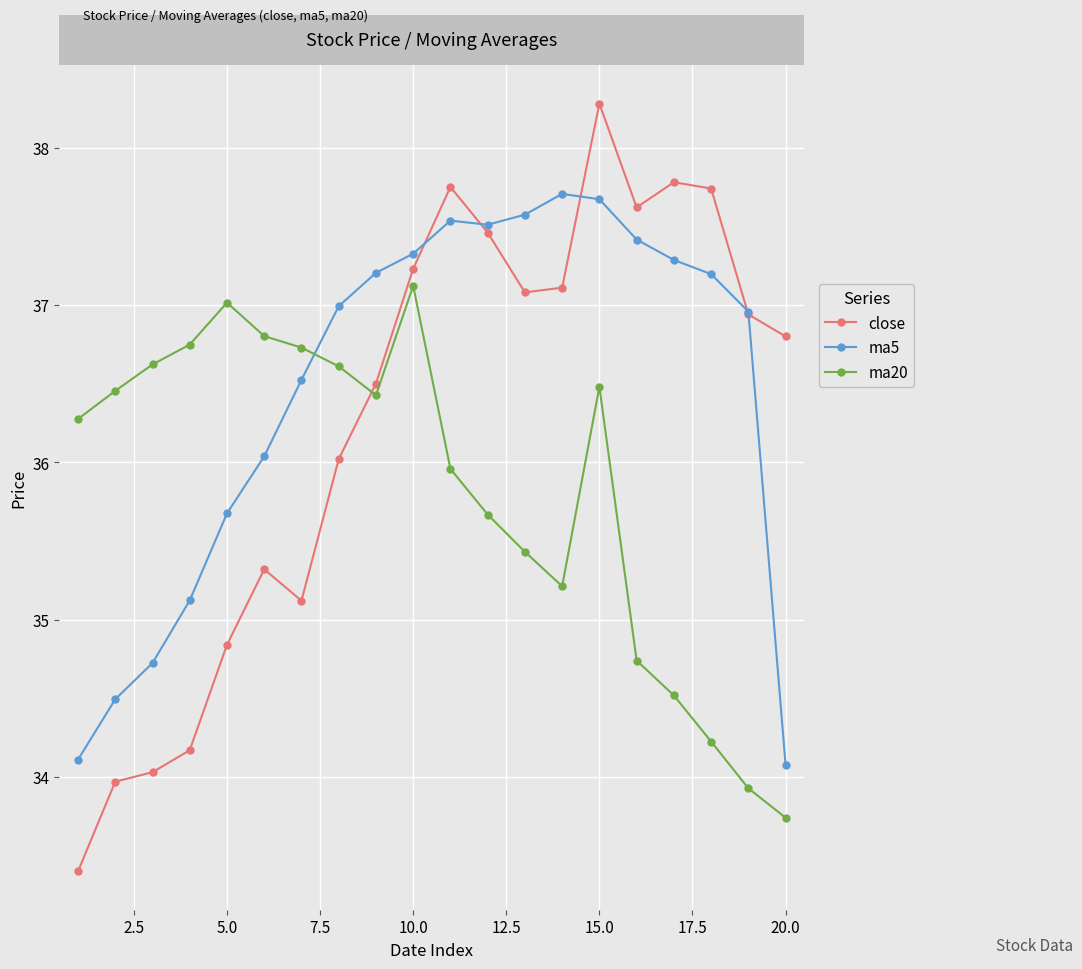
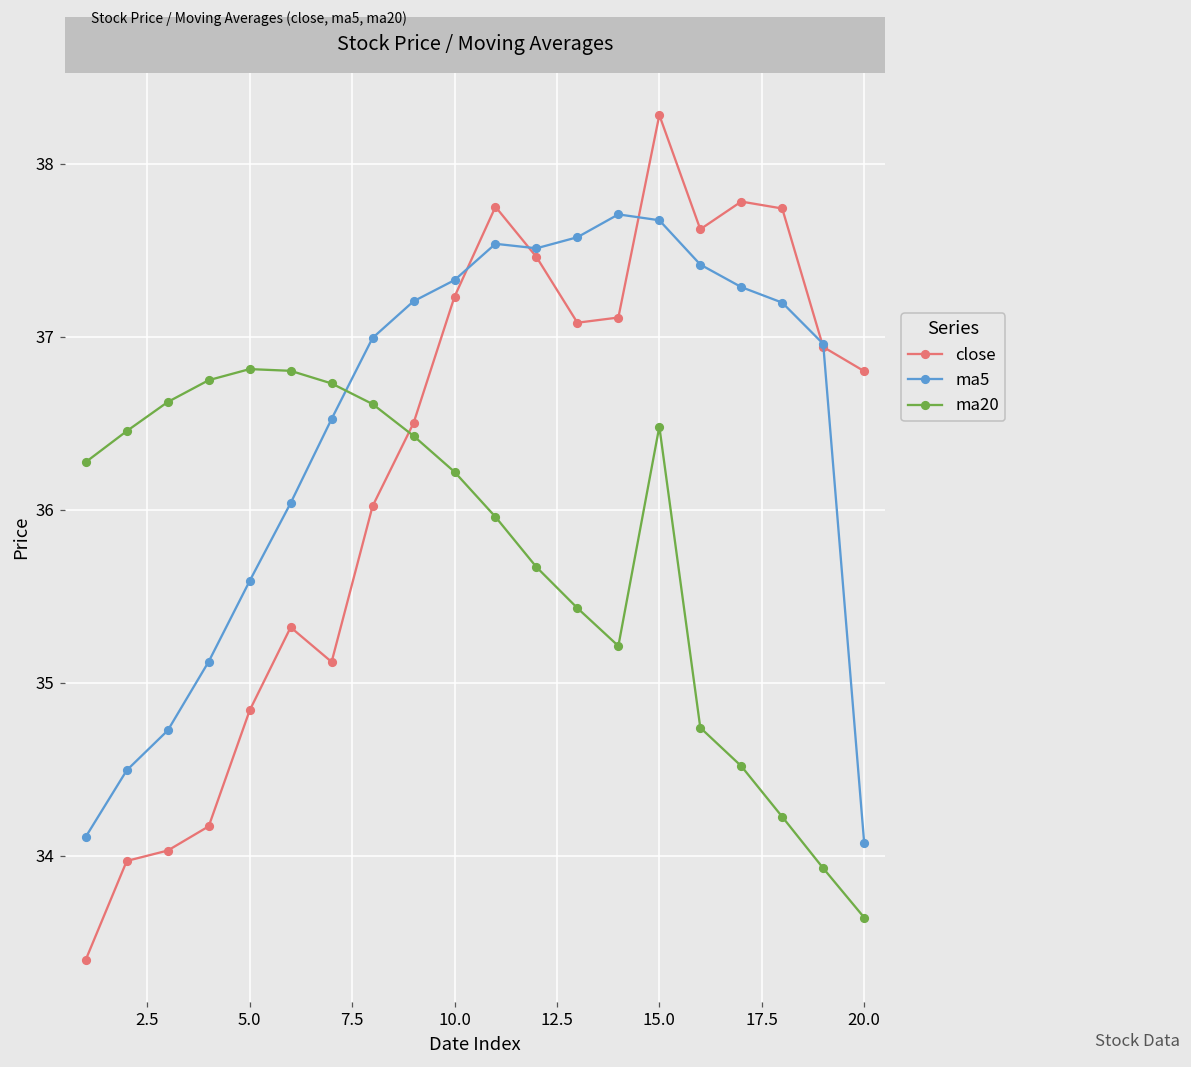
ma5, 5.0: 35.68 -> 35.59
ma20, 5.0: 37.02 -> 36.81
ma20, 10.0: 37.12 -> 36.22
ma20, 20.0: 33.74 -> 33.64
